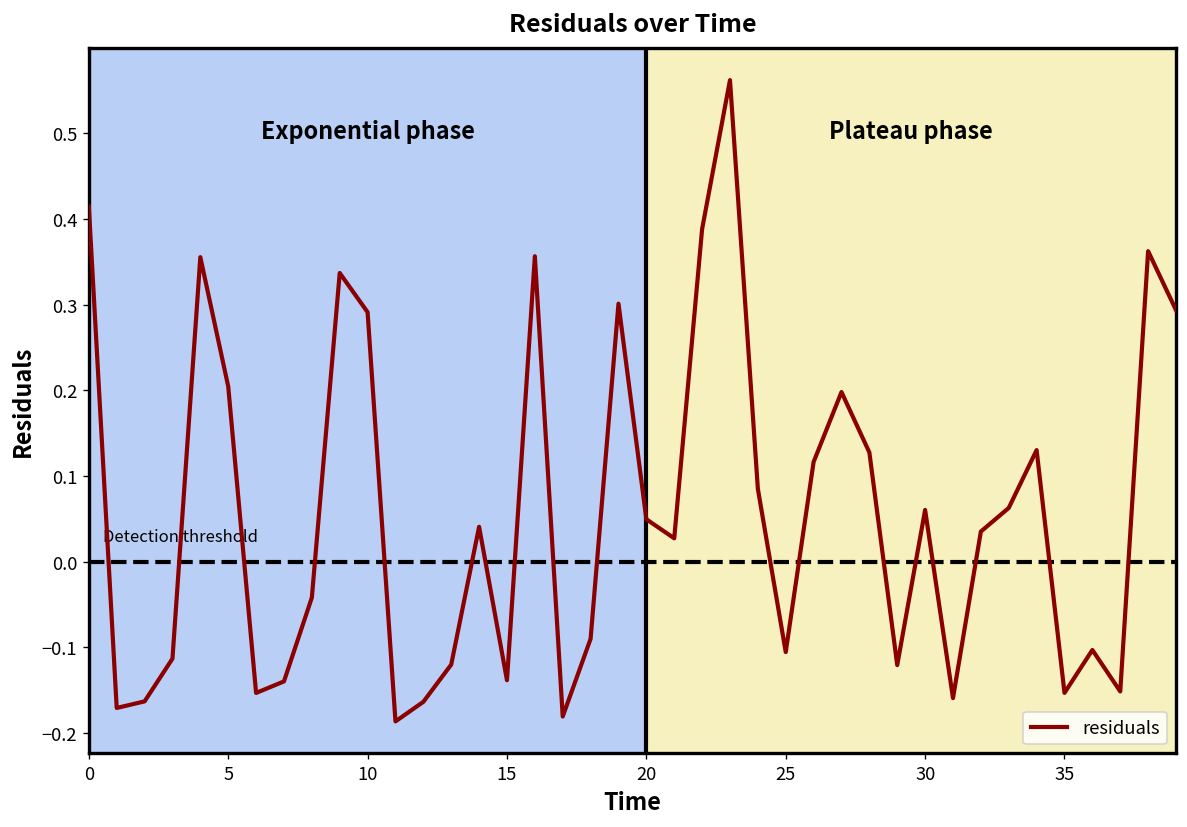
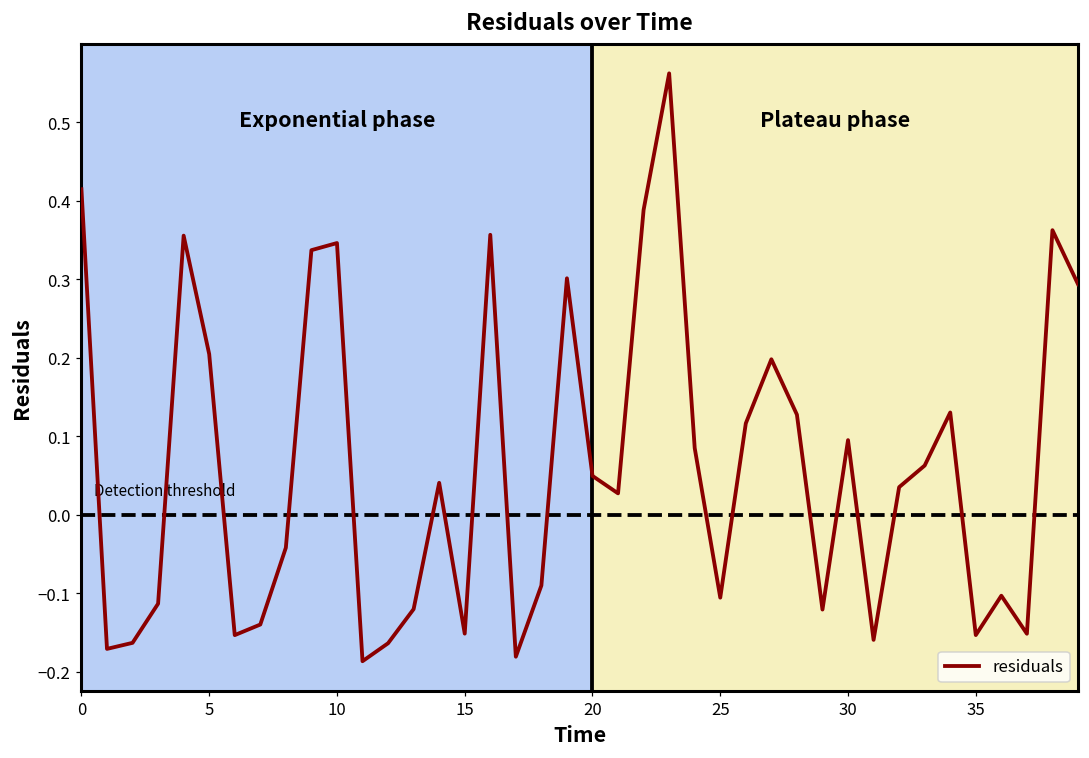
10: 0.29 -> 0.35
15: -0.14 -> -0.15
30: 0.06 -> 0.10
